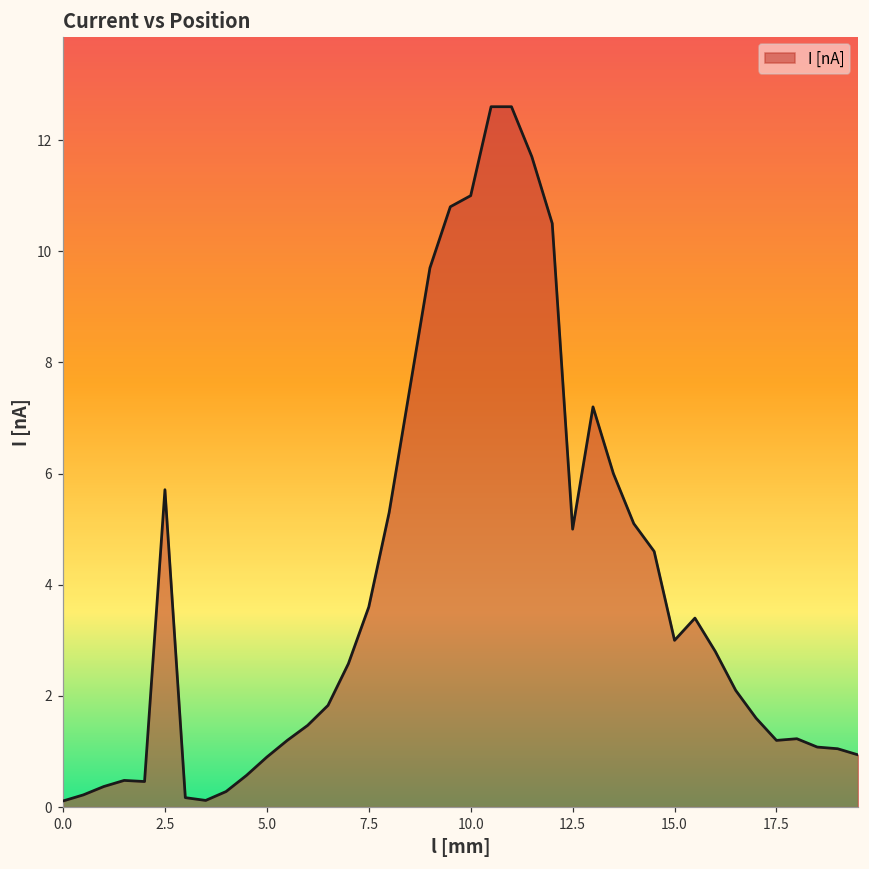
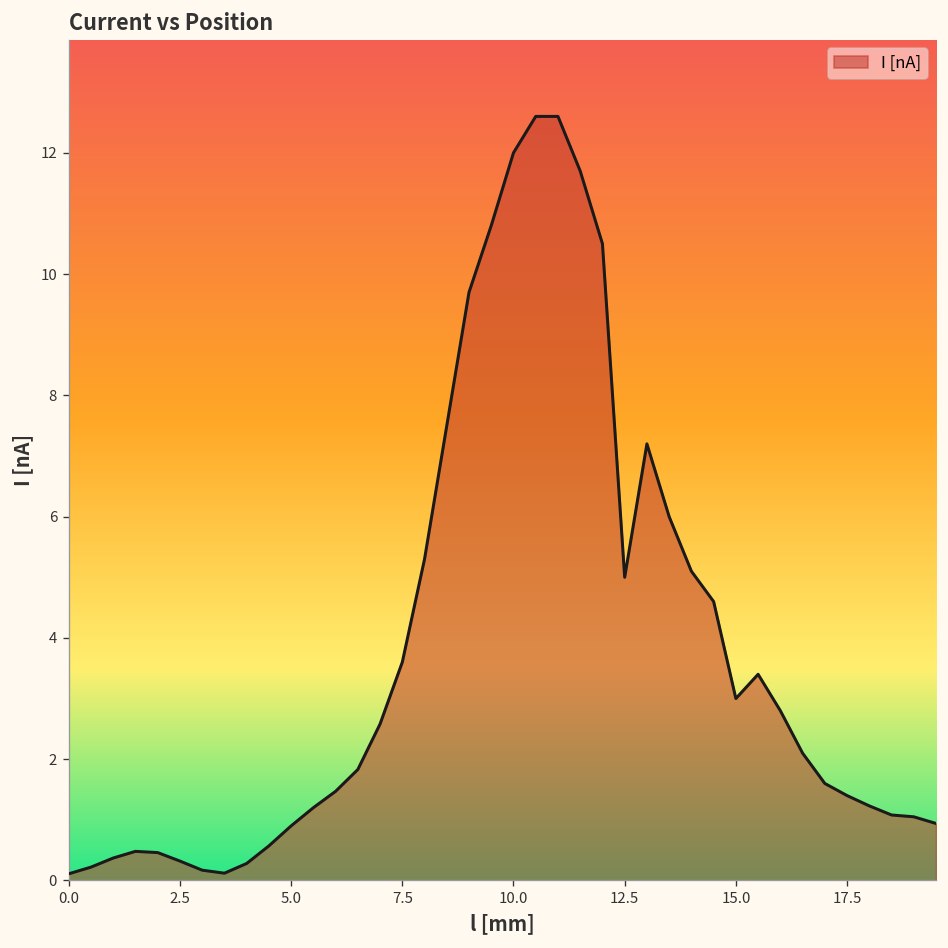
2.5: 5.7 -> 0.3
10.0: 11 -> 12
17.5: 1.2 -> 1.4
